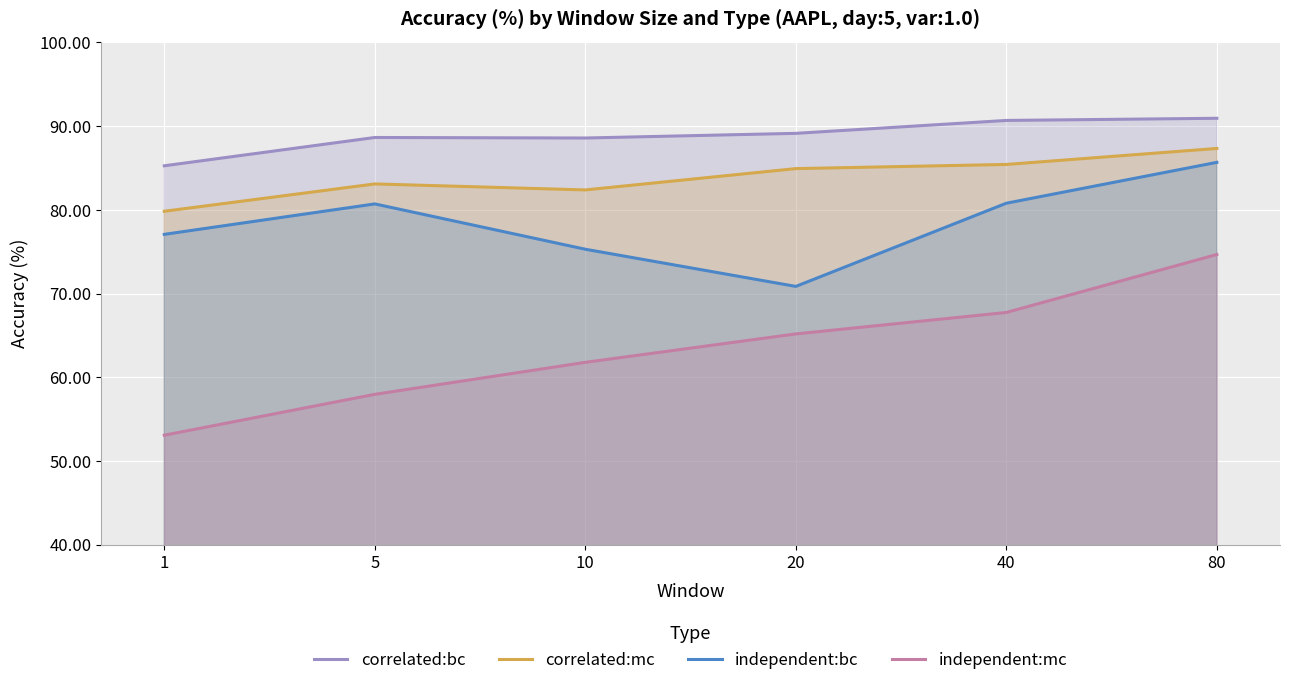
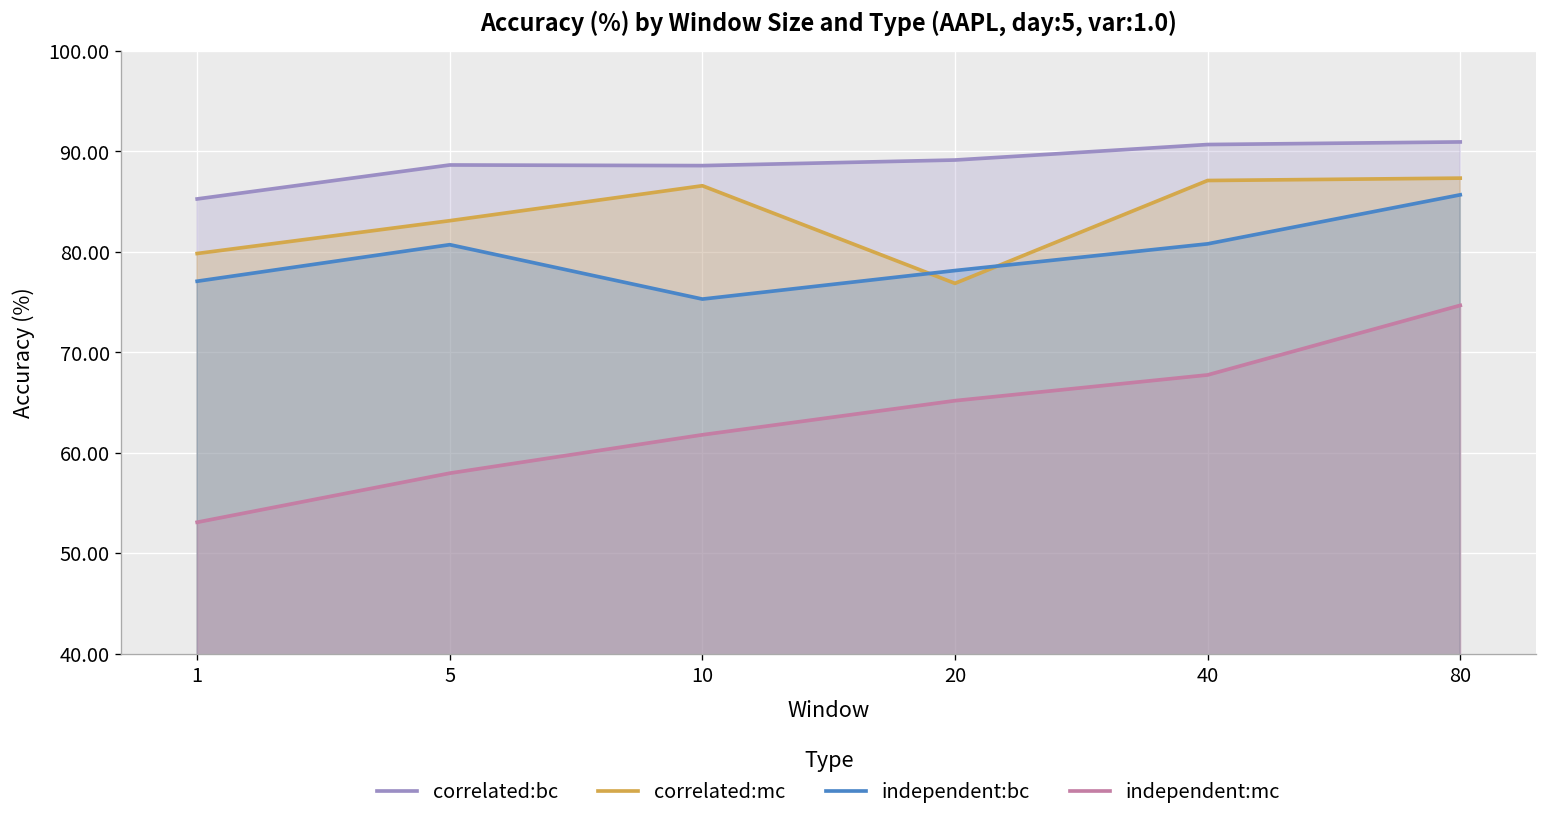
correlated:mc, 10: 82 -> 87
correlated:mc, 20: 85 -> 77
independent:bc, 20: 71 -> 78
correlated:mc, 40: 85 -> 87
